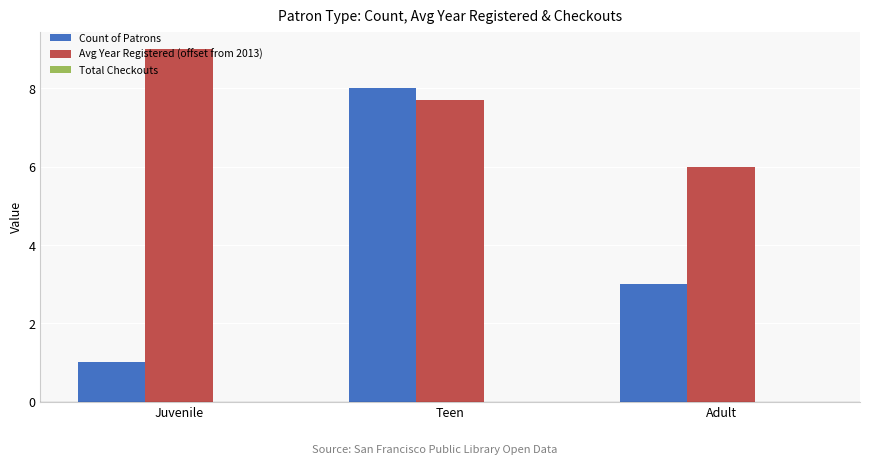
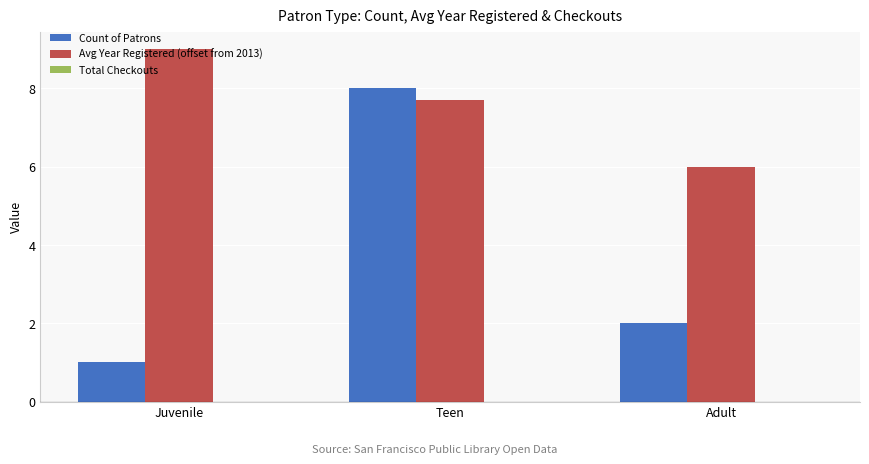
Count of Patrons, Adult: 3 -> 2
